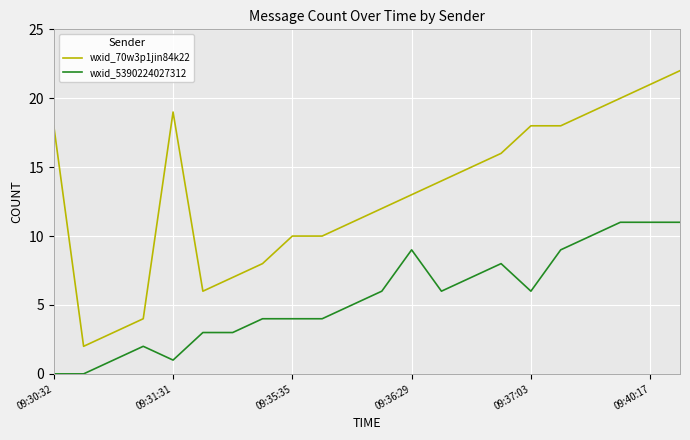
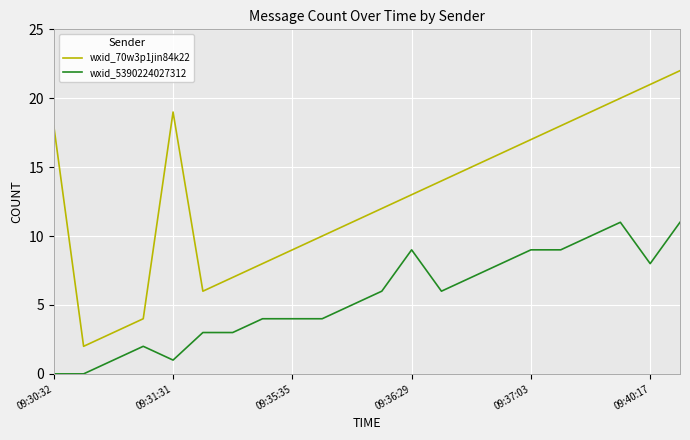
wxid_70w3p1jin84k22, 09:35:35: 10 -> 9
wxid_70w3p1jin84k22, 09:37:03: 18 -> 17
wxid_5390224027312, 09:37:03: 6 -> 9
wxid_5390224027312, 09:40:17: 11 -> 8
